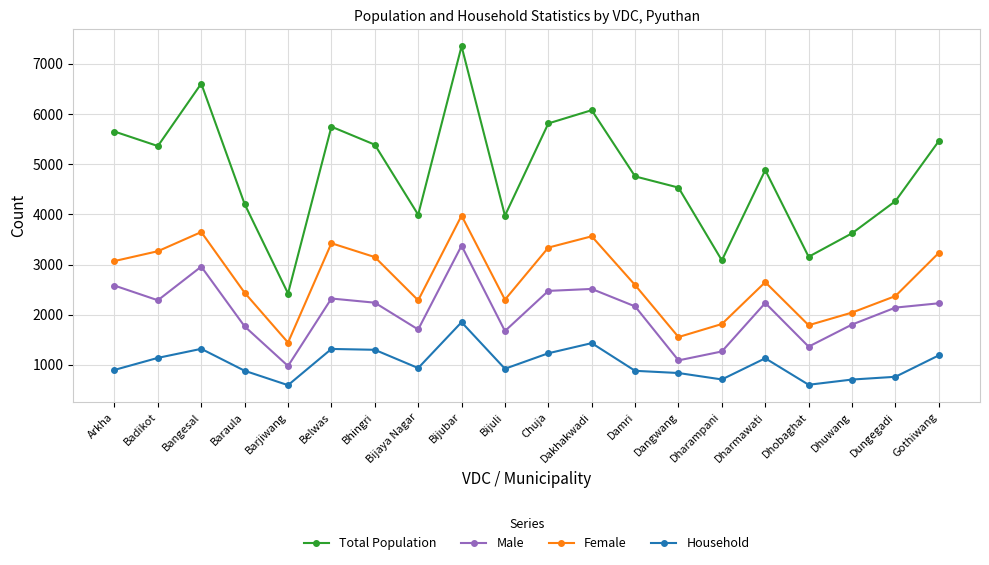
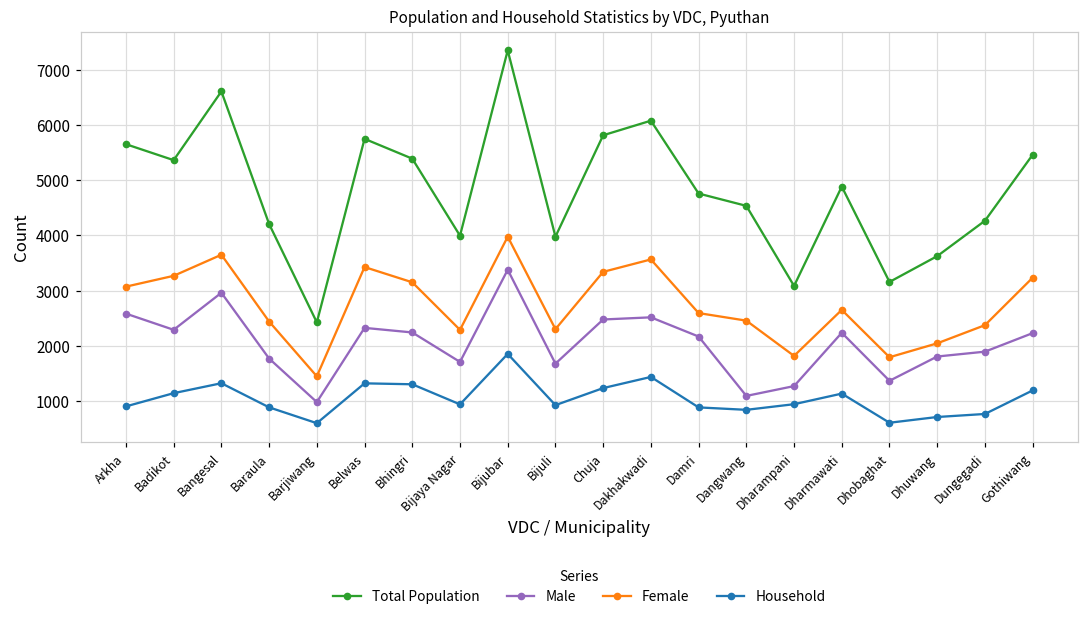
Female, Dangwang: 1600 -> 2500
Household, Dharampani: 700 -> 900
Male, Dungegadi: 2100 -> 1900
